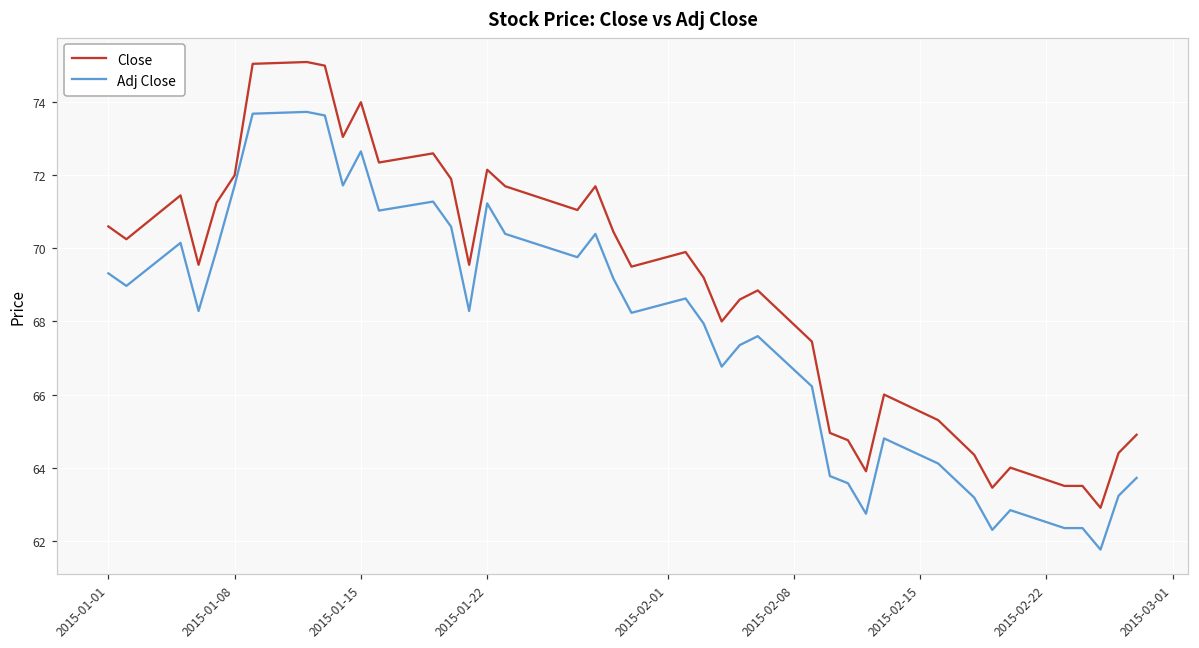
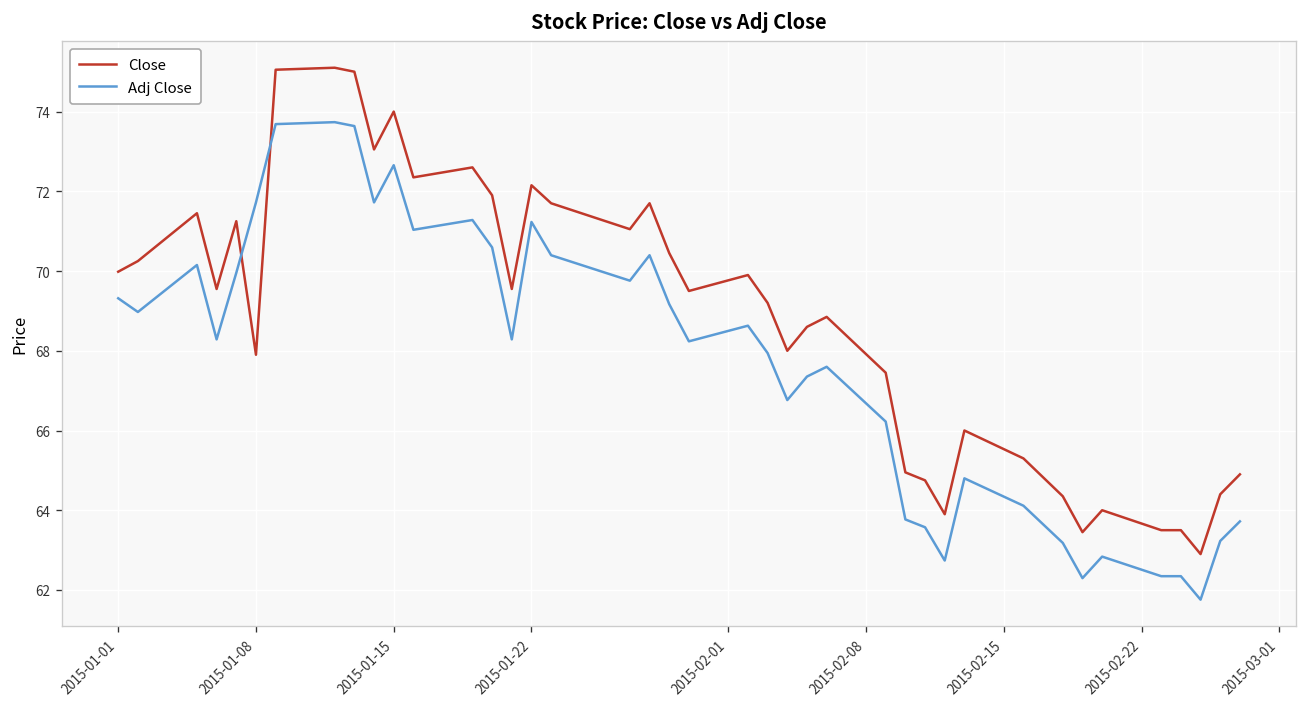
Close, 2015-01-01: 70.6 -> 70.0
Close, 2015-01-08: 72.0 -> 67.9
